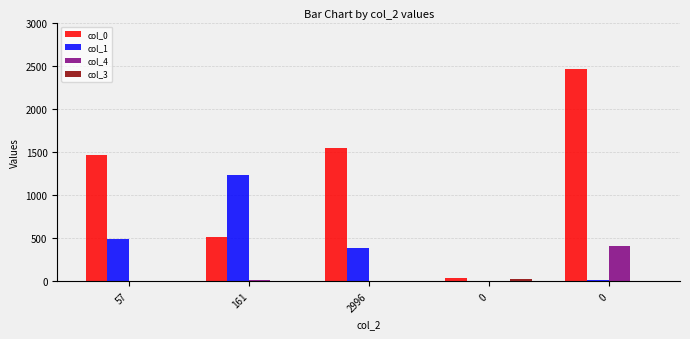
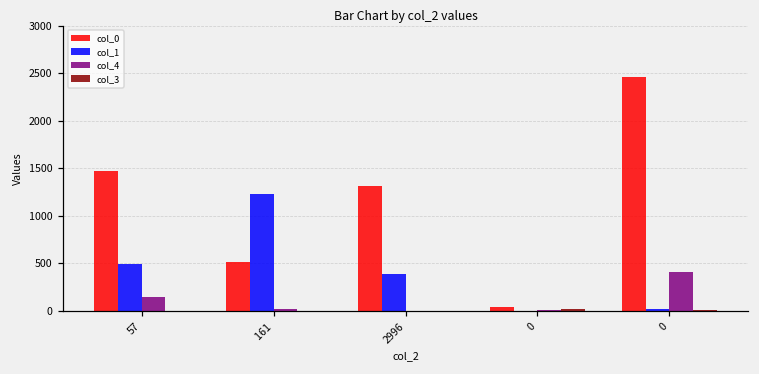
col_4, 57: 0 -> 100
col_0, 2996: 1600 -> 1300
